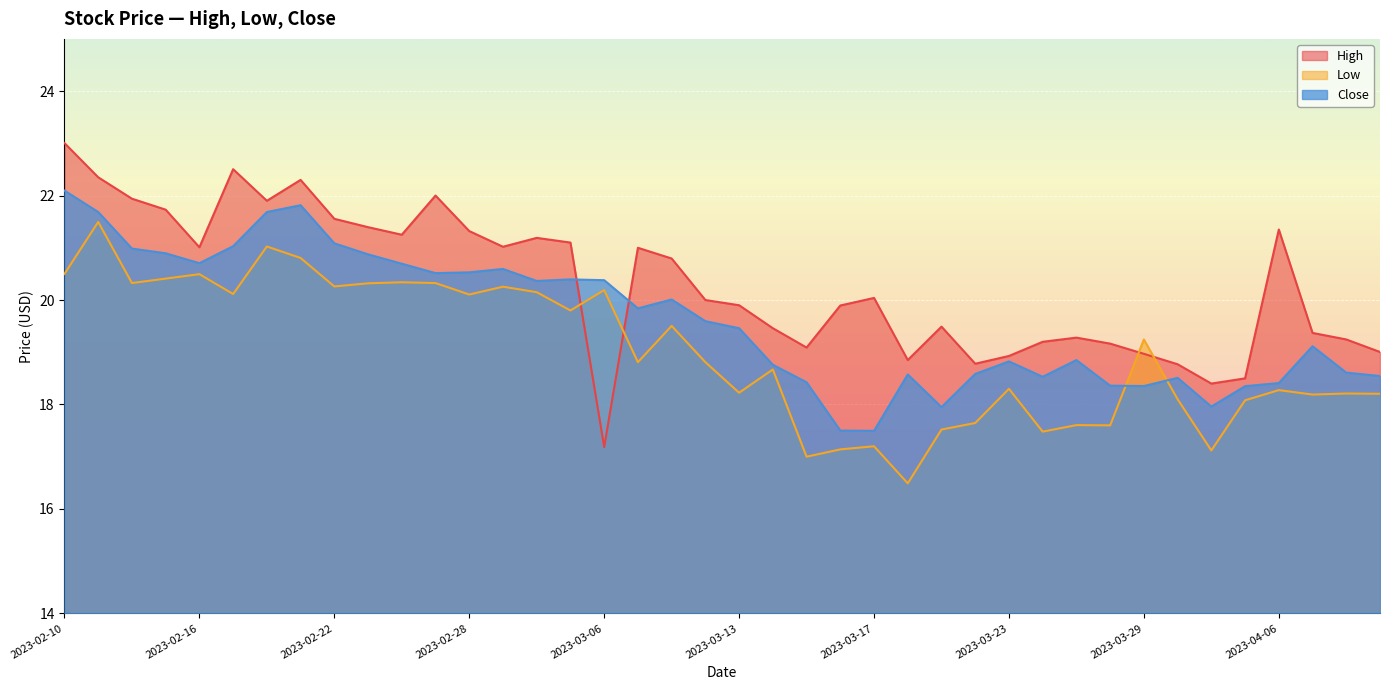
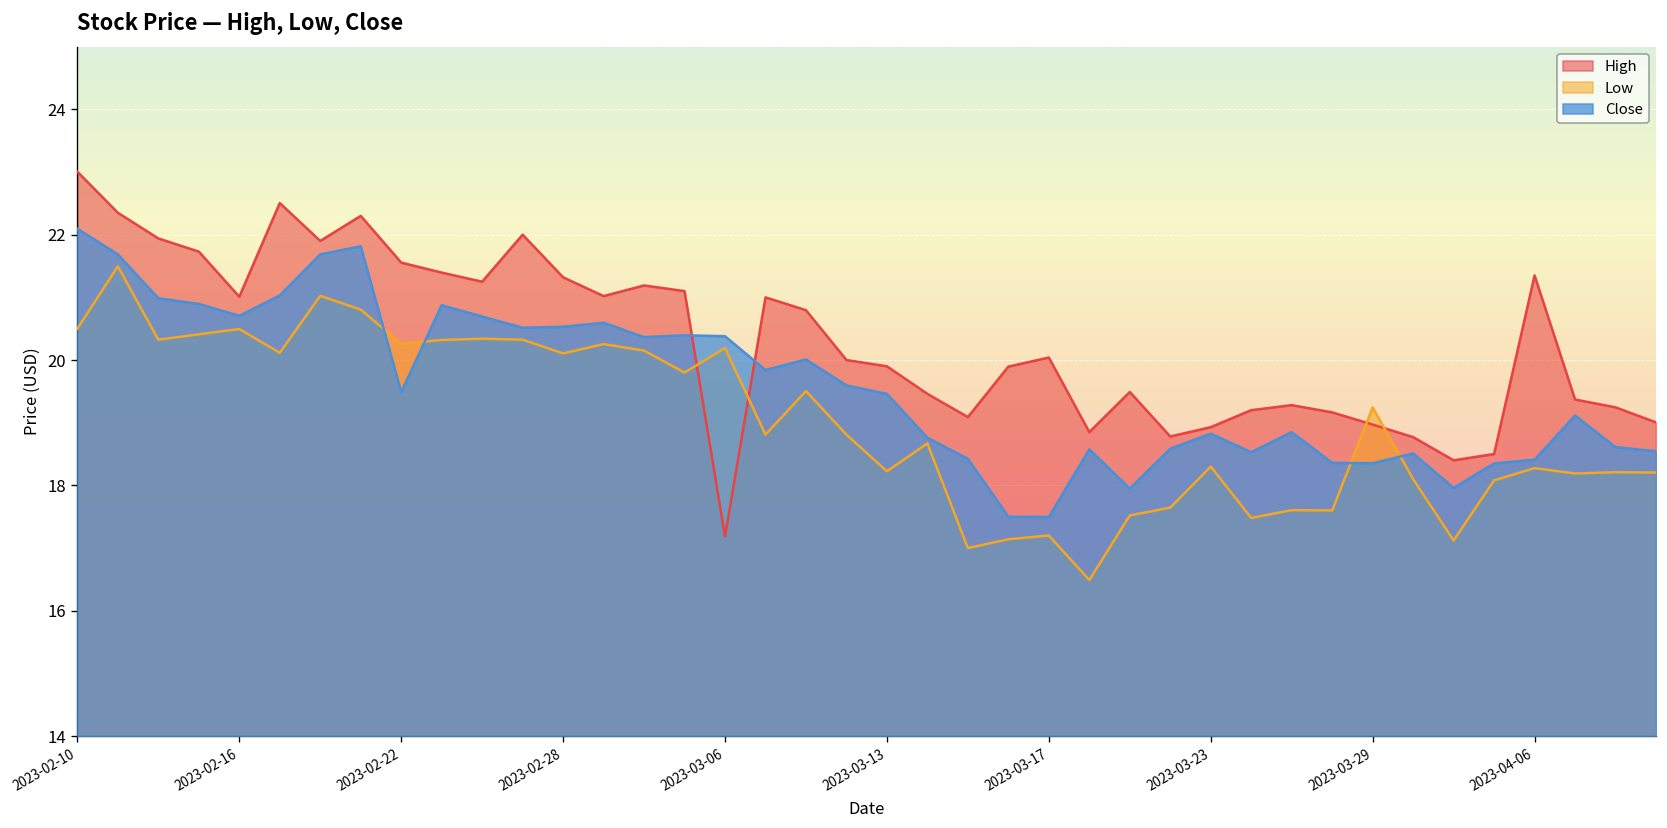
Close, 2023-02-22: 21.1 -> 19.5
